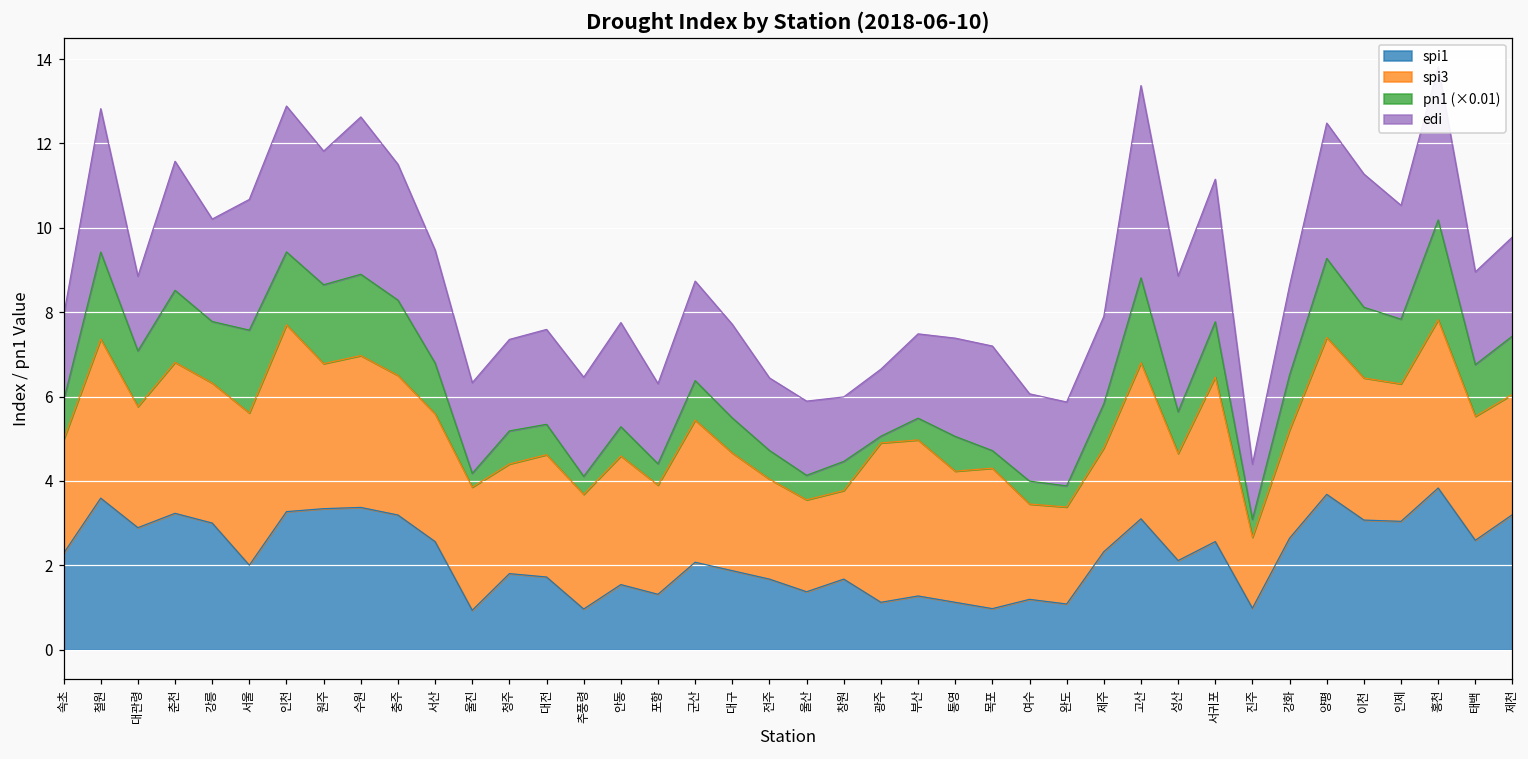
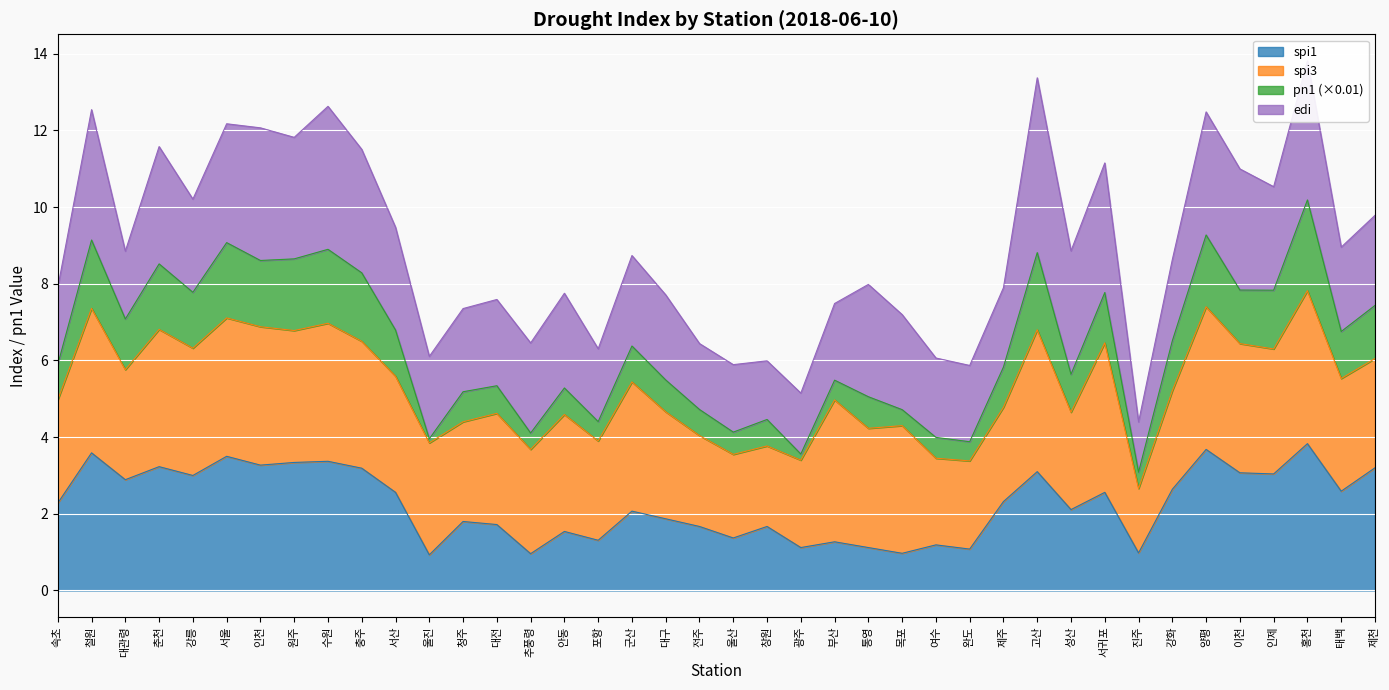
pn1 (×0.01), 철원: 2.1 -> 1.8
spi1, 서울: 2.0 -> 3.5
spi3, 인천: 4.4 -> 3.6
pn1 (×0.01), 울진: 0.3 -> 0.1
spi3, 광주: 3.8 -> 2.3
edi, 통영: 2.3 -> 2.9
pn1 (×0.01), 이천: 1.7 -> 1.4
